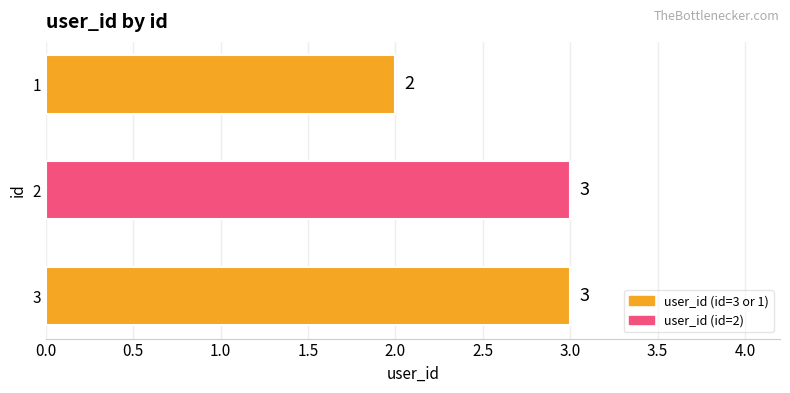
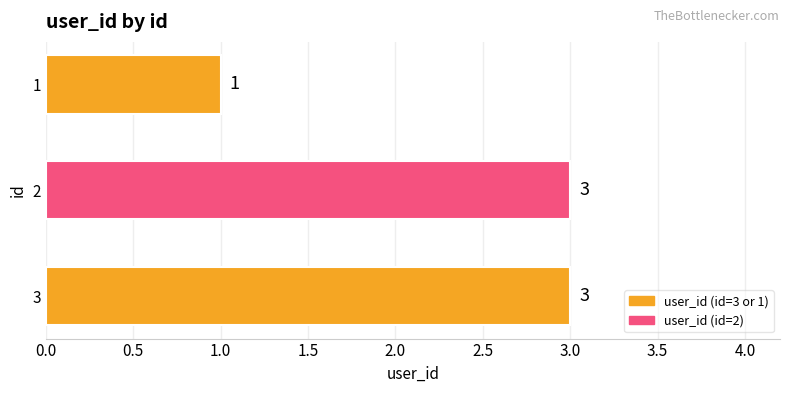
1: 2 -> 1
